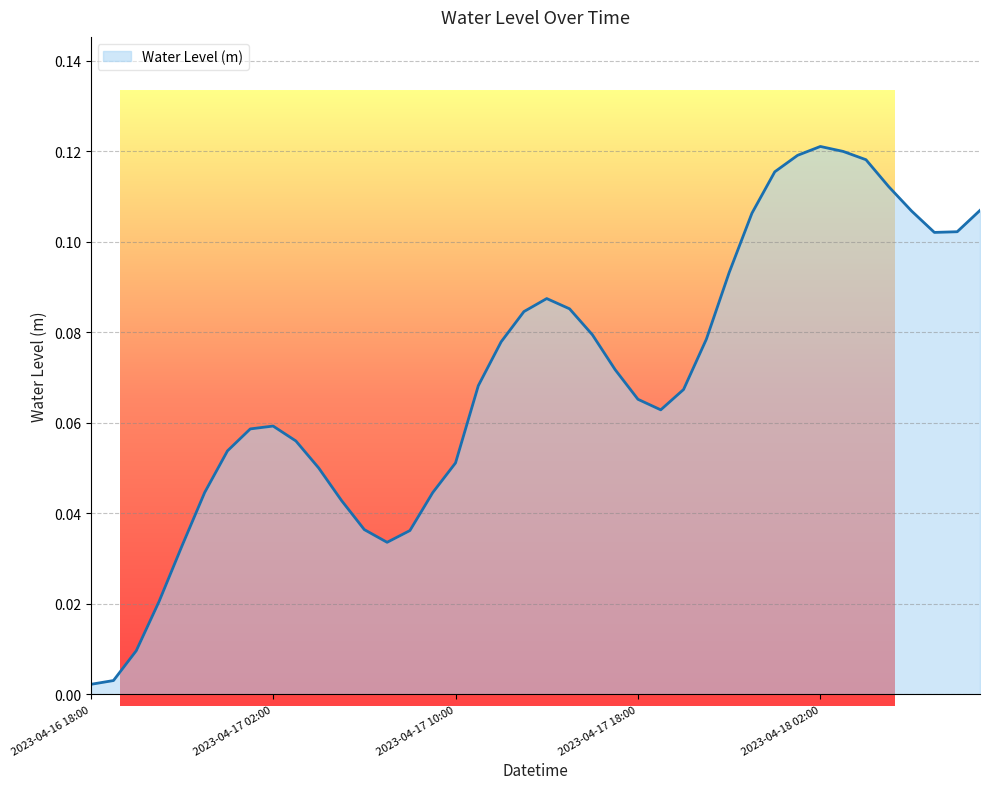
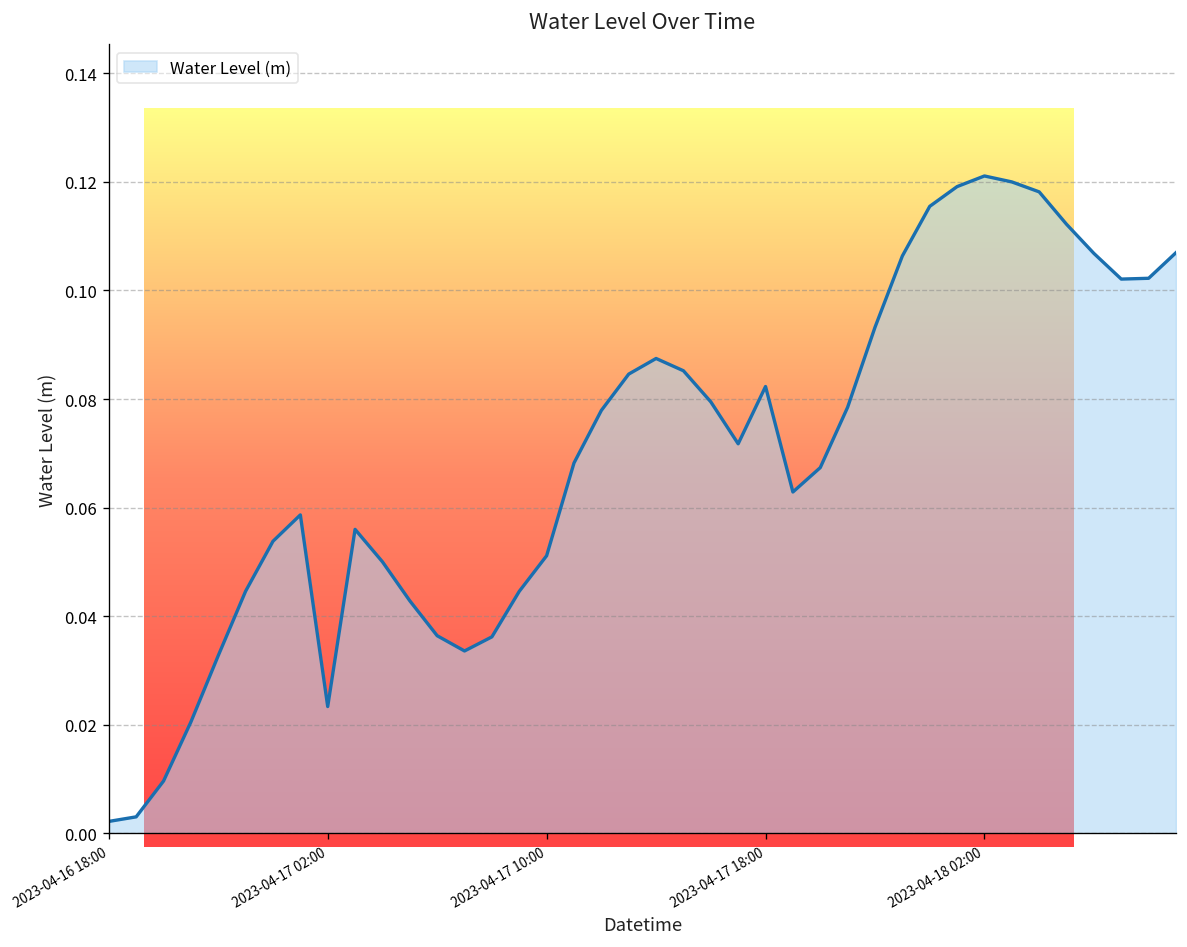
Water Level Over Time, 2023-04-17 02:00: 0.059 -> 0.023
Water Level Over Time, 2023-04-17 18:00: 0.065 -> 0.082
